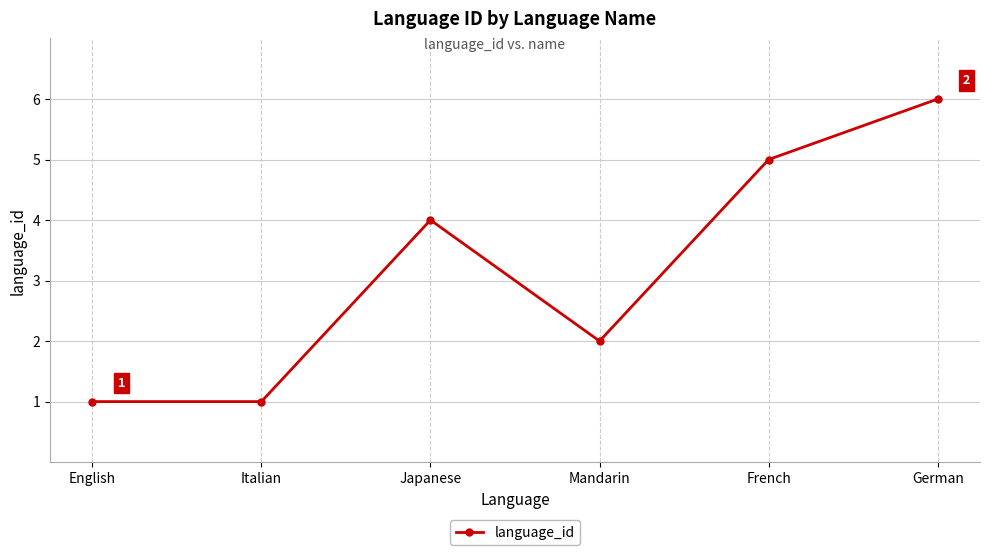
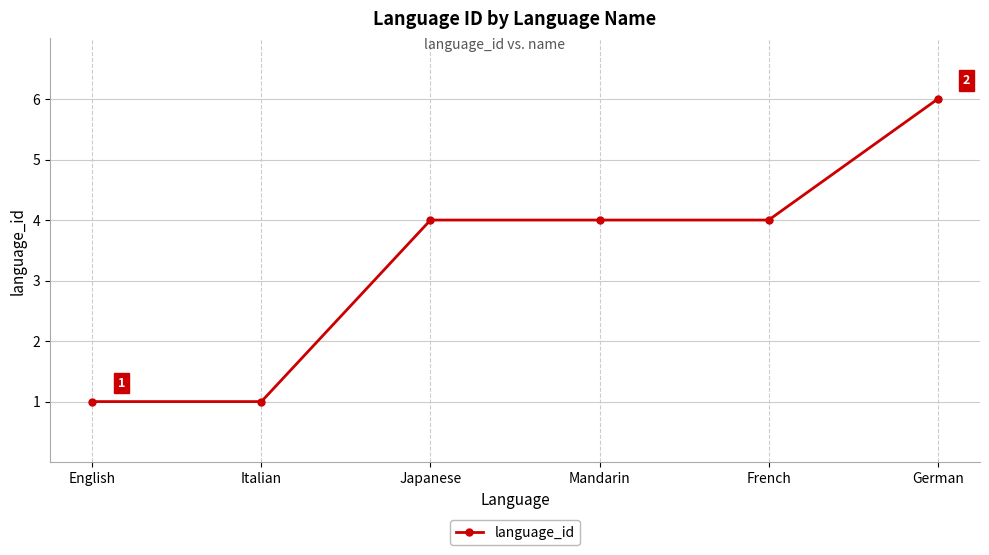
Mandarin: 2 -> 4
French: 5 -> 4
